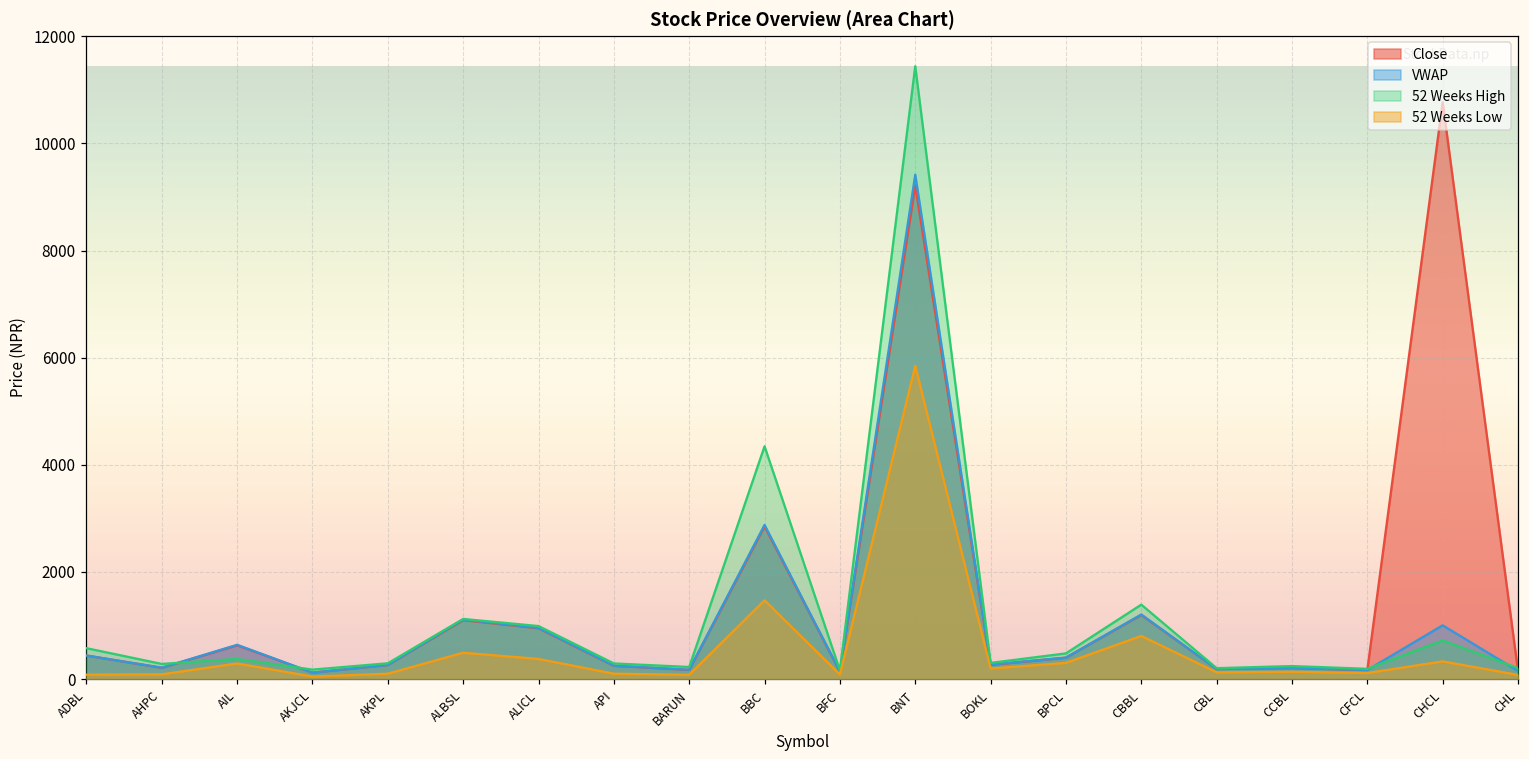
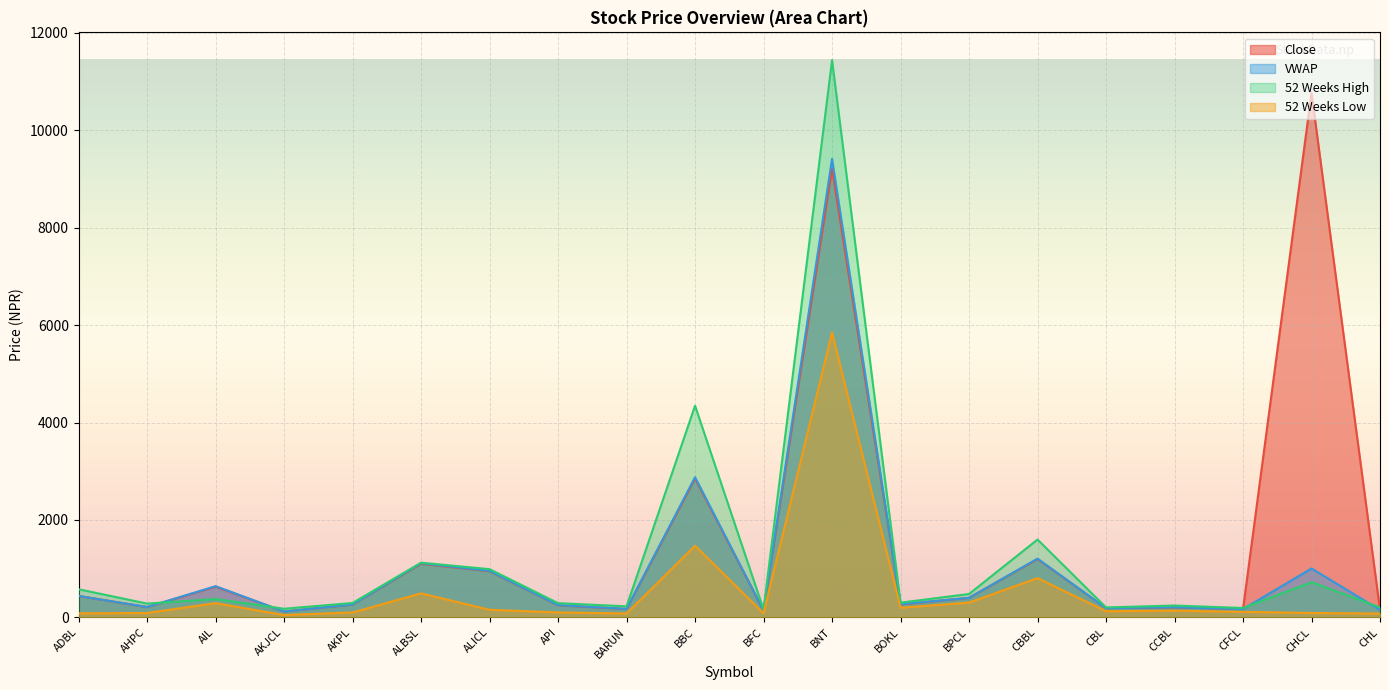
52 Weeks Low, ALICL: 400 -> 200
52 Weeks High, CBBL: 1400 -> 1600
52 Weeks Low, CHCL: 300 -> 100
